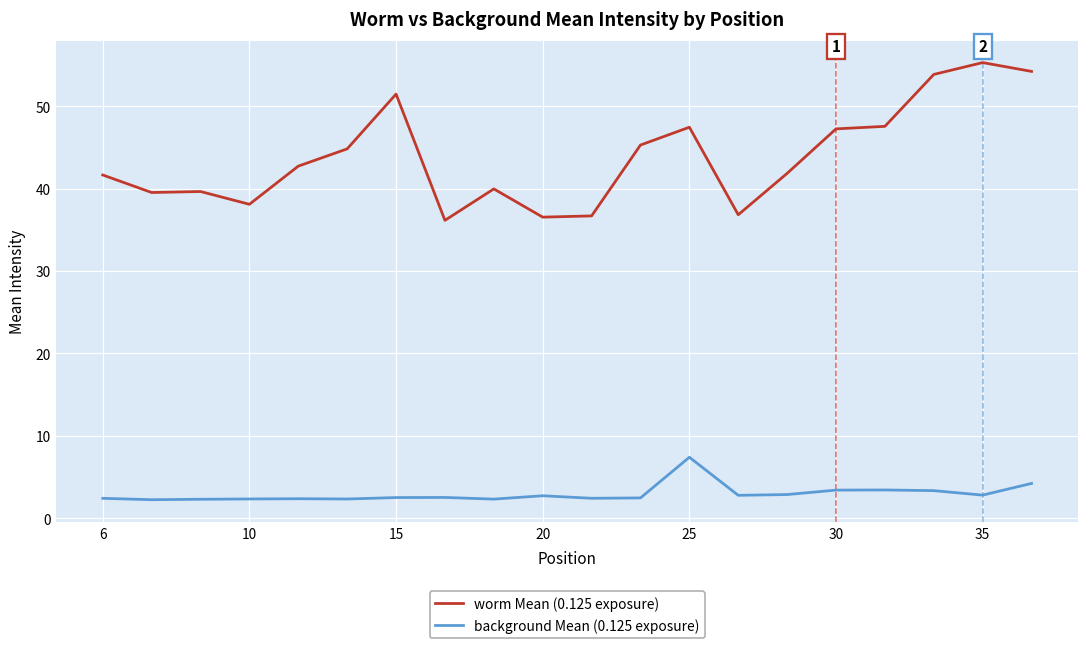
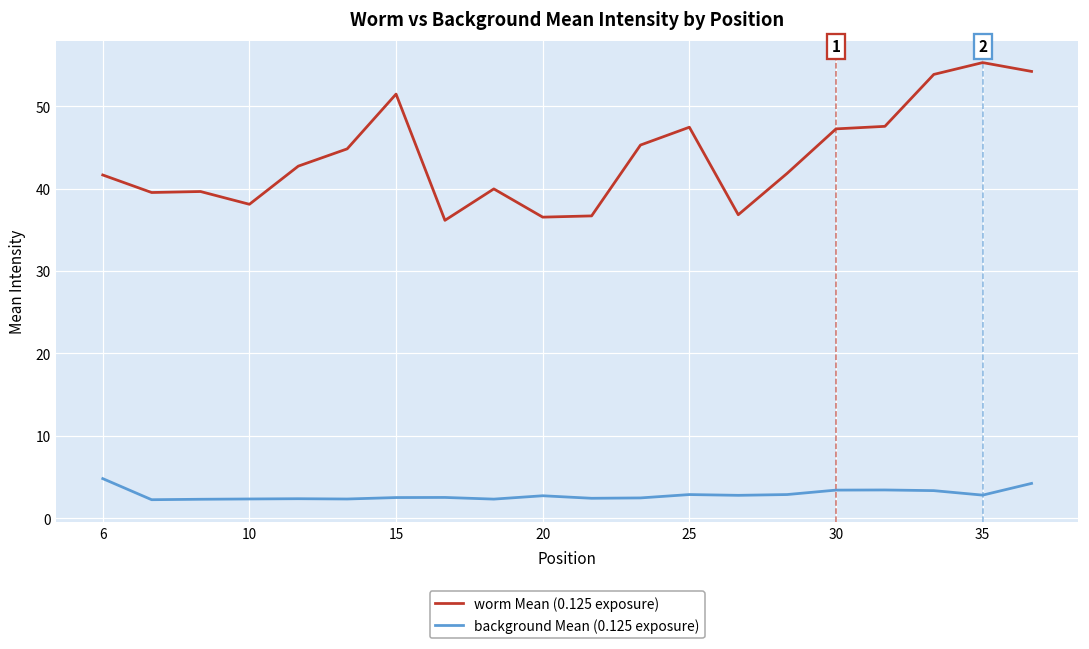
background Mean (0.125 exposure), 6: 2 -> 5
background Mean (0.125 exposure), 25: 7 -> 3
